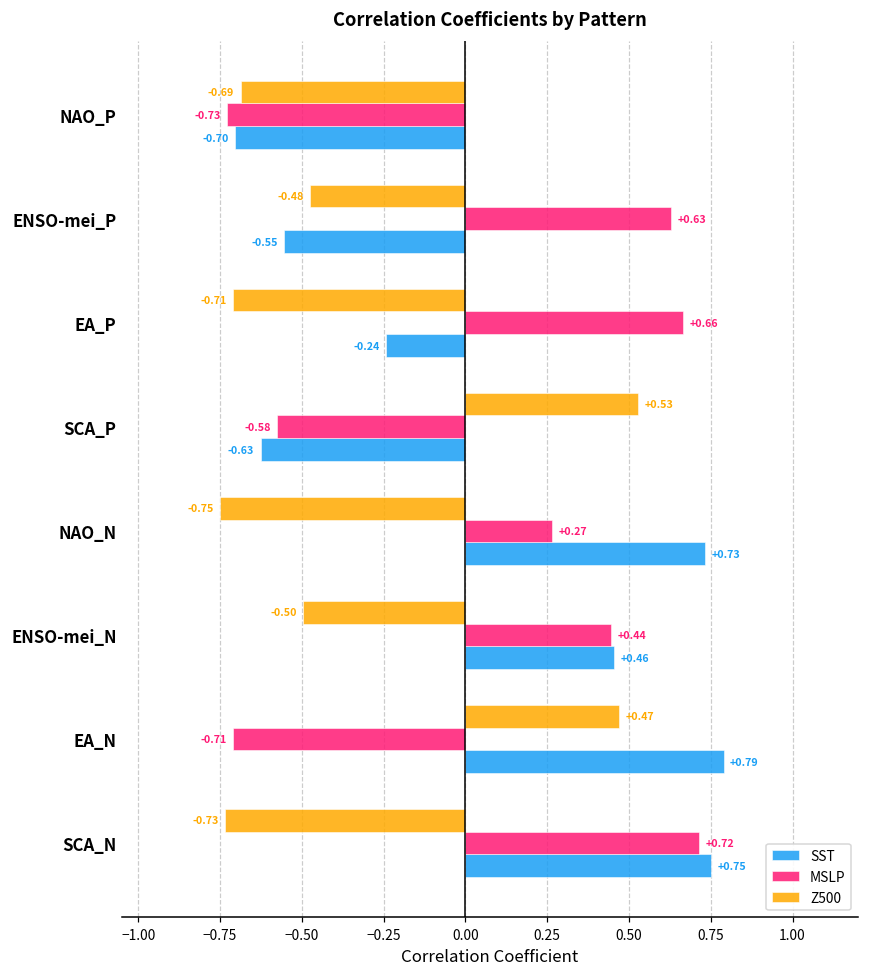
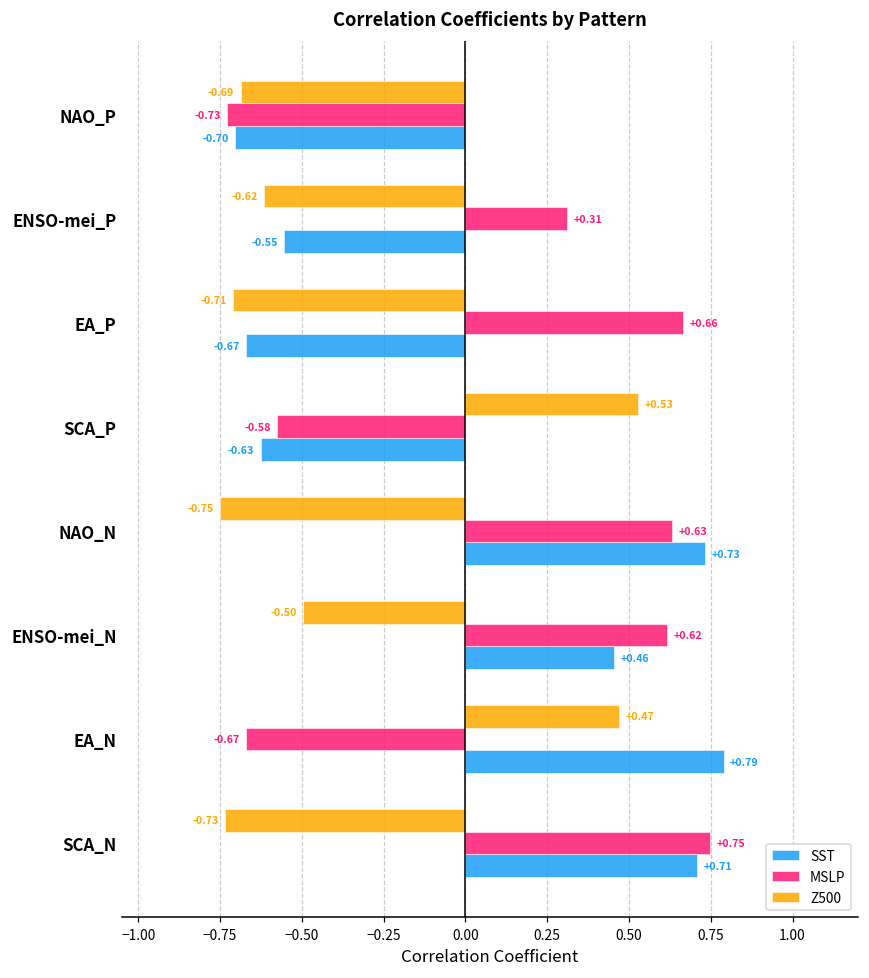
Z500, ENSO-mei_P: -0.48 -> -0.62
MSLP, ENSO-mei_P: +0.63 -> +0.31
SST, EA_P: -0.24 -> -0.67
MSLP, NAO_N: +0.27 -> +0.63
MSLP, ENSO-mei_N: +0.44 -> +0.62
MSLP, EA_N: -0.71 -> -0.67
MSLP, SCA_N: +0.72 -> +0.75
SST, SCA_N: +0.75 -> +0.71
